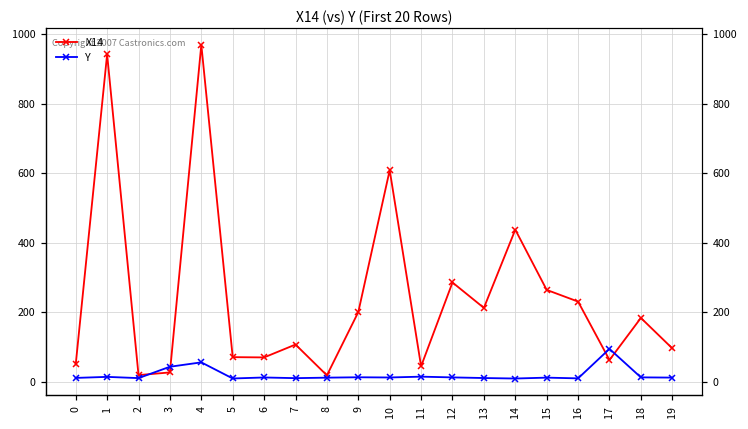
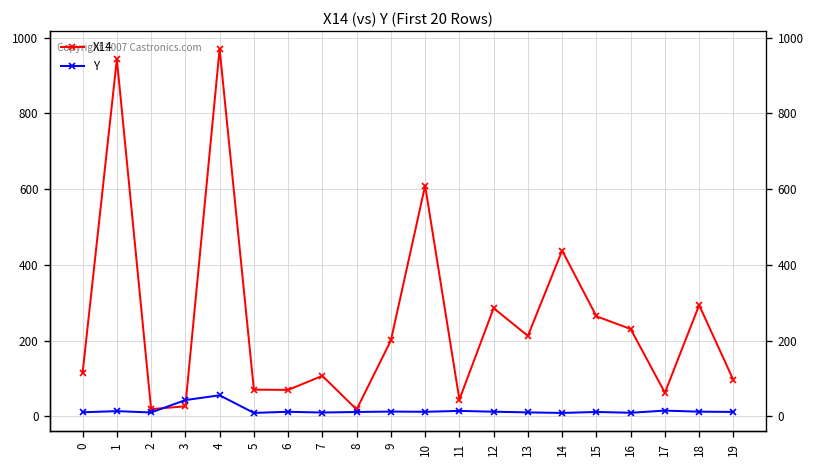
X14, 0: 50 -> 120
Y, 17: 90 -> 20
X14, 18: 180 -> 290
